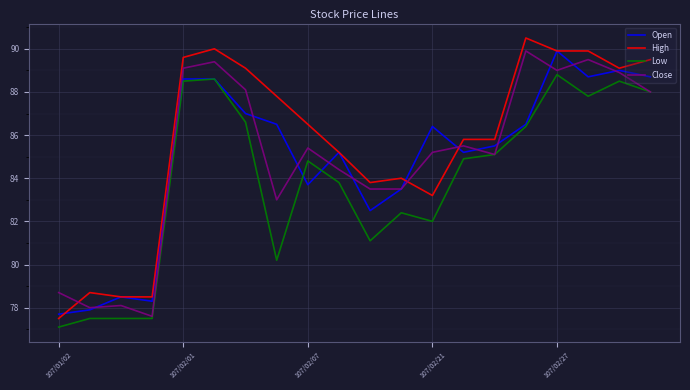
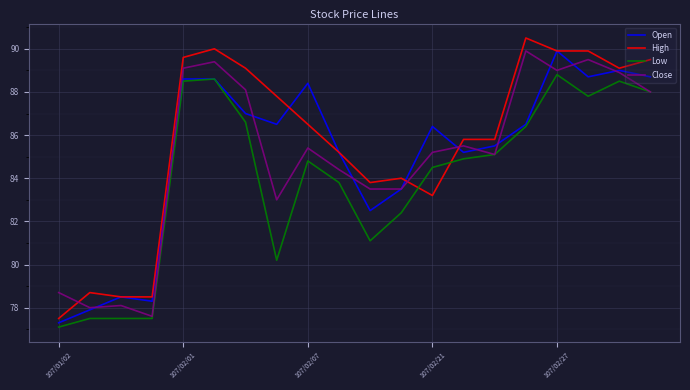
Open, 107/01/02: 77.7 -> 77.3
Open, 107/02/07: 83.7 -> 88.4
Low, 107/02/21: 82.0 -> 84.5
